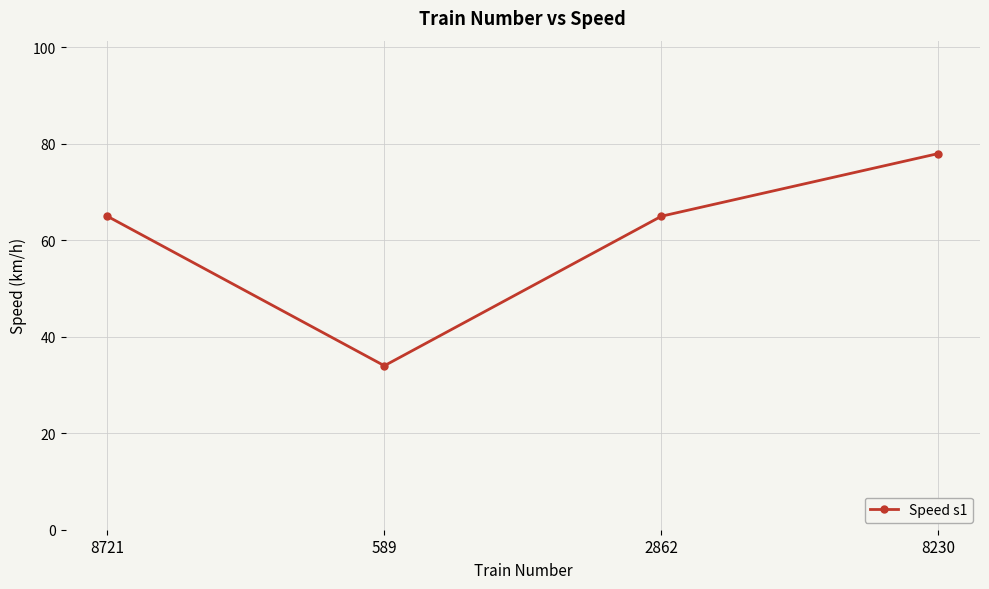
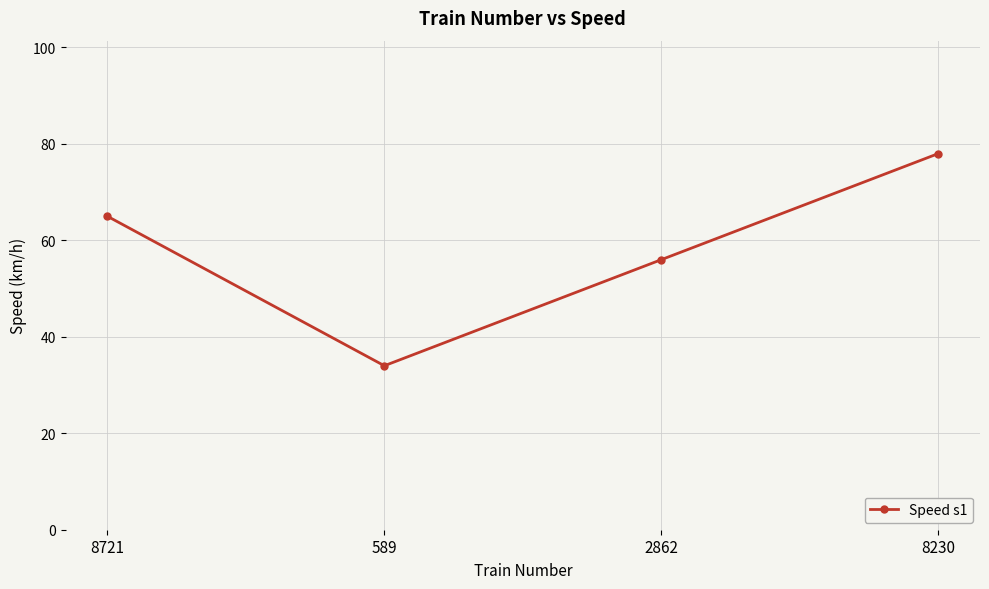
2862: 65 -> 56
